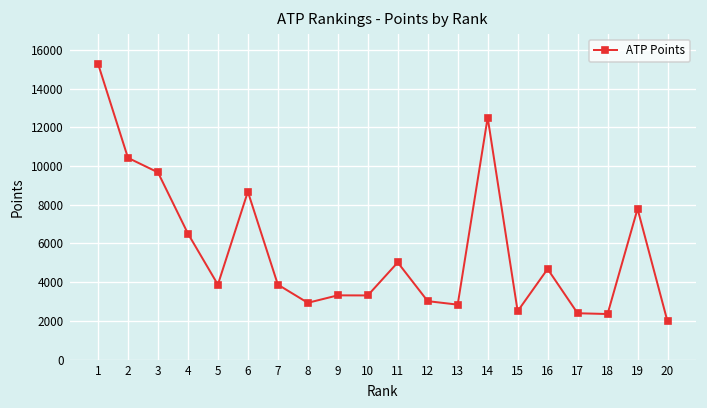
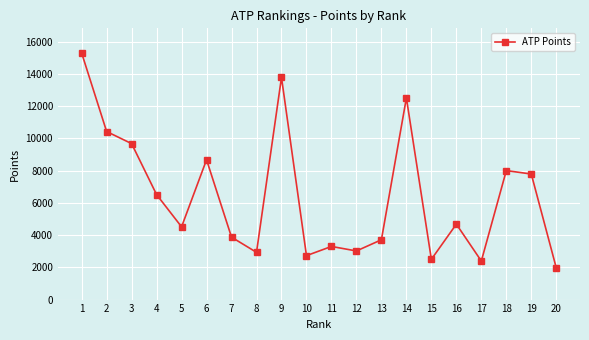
5: 3900 -> 4500
9: 3300 -> 13800
10: 3300 -> 2700
11: 5000 -> 3300
13: 2800 -> 3700
18: 2400 -> 8000
